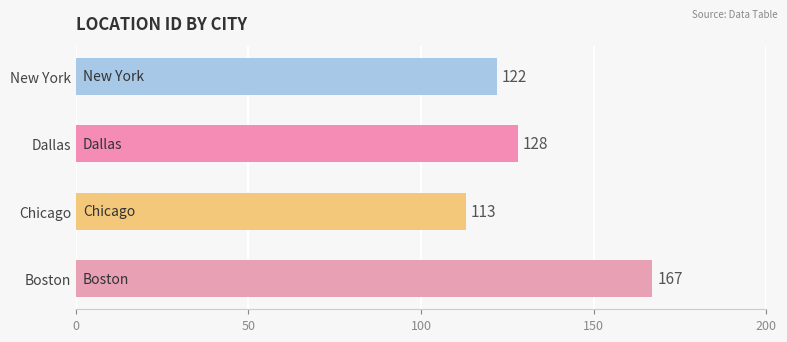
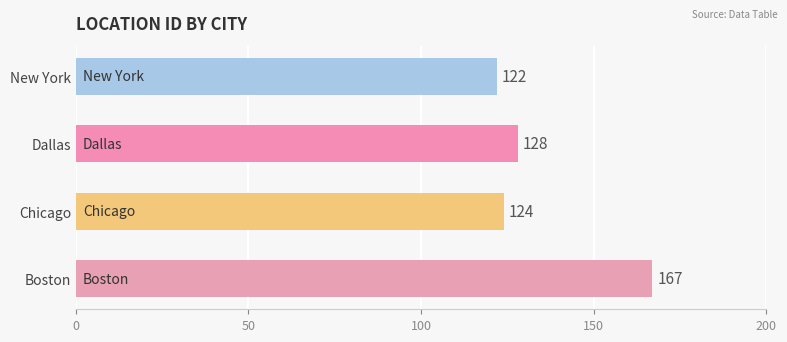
Chicago: 113 -> 124
